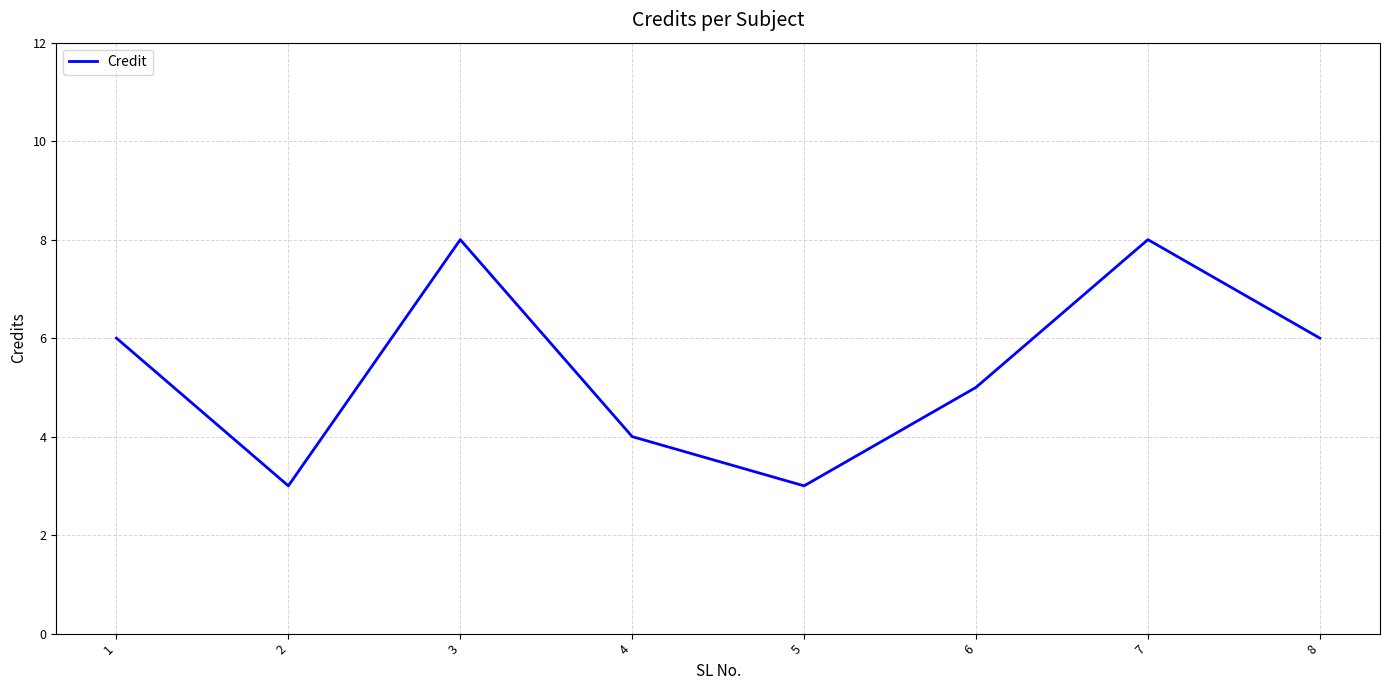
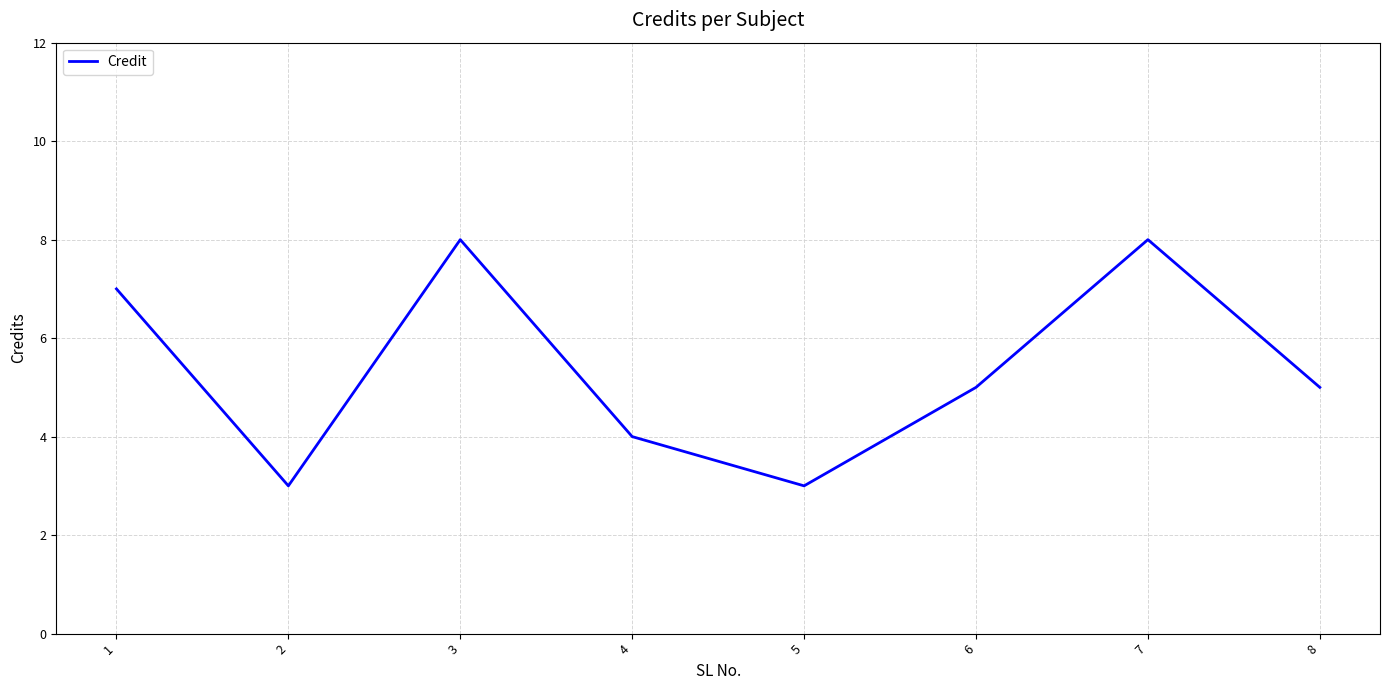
1: 6 -> 7
8: 6 -> 5
